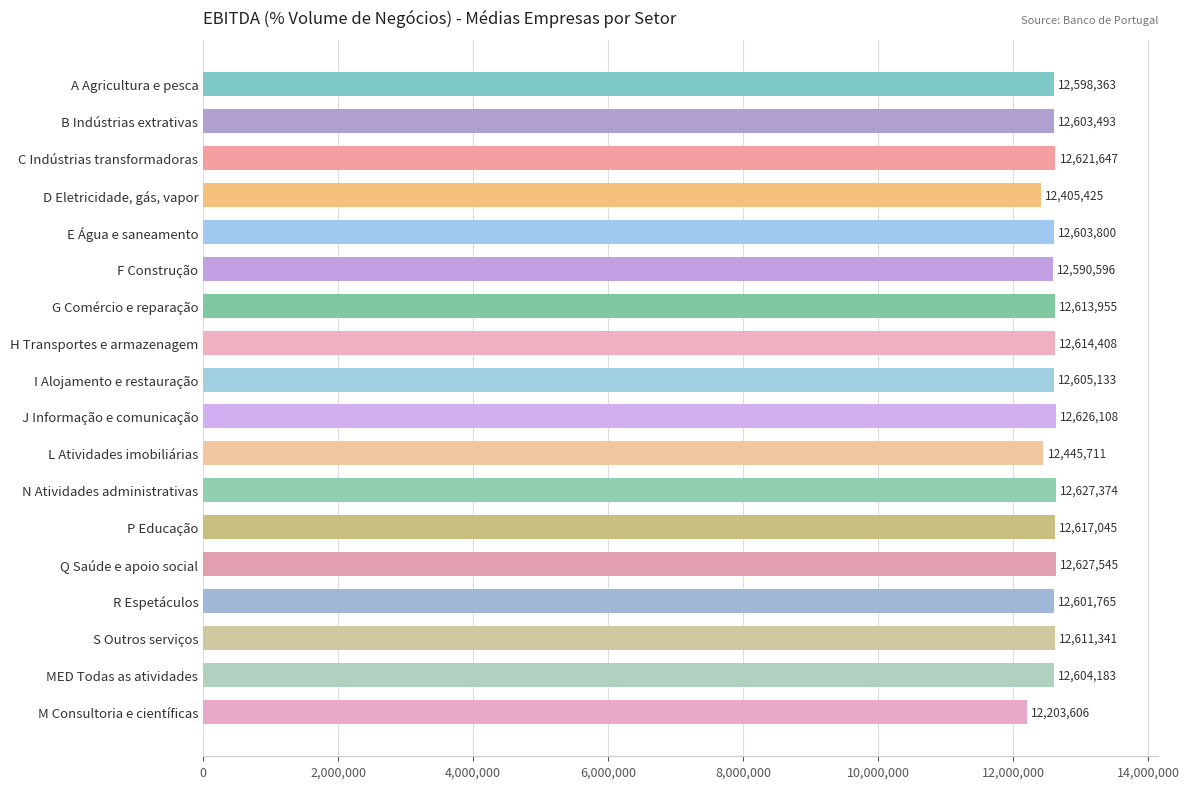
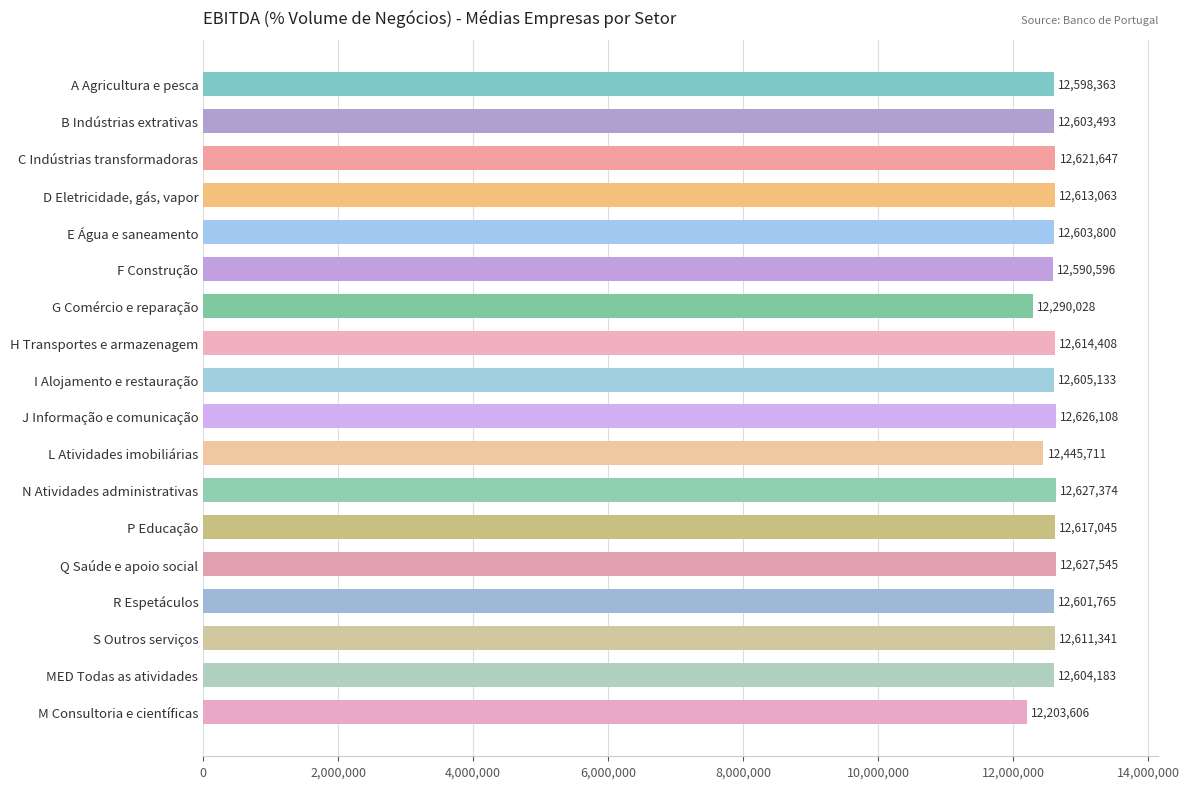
D Eletricidade, gás, vapor: 12,405,425 -> 12,613,063
G Comércio e reparação: 12,613,955 -> 12,290,028
